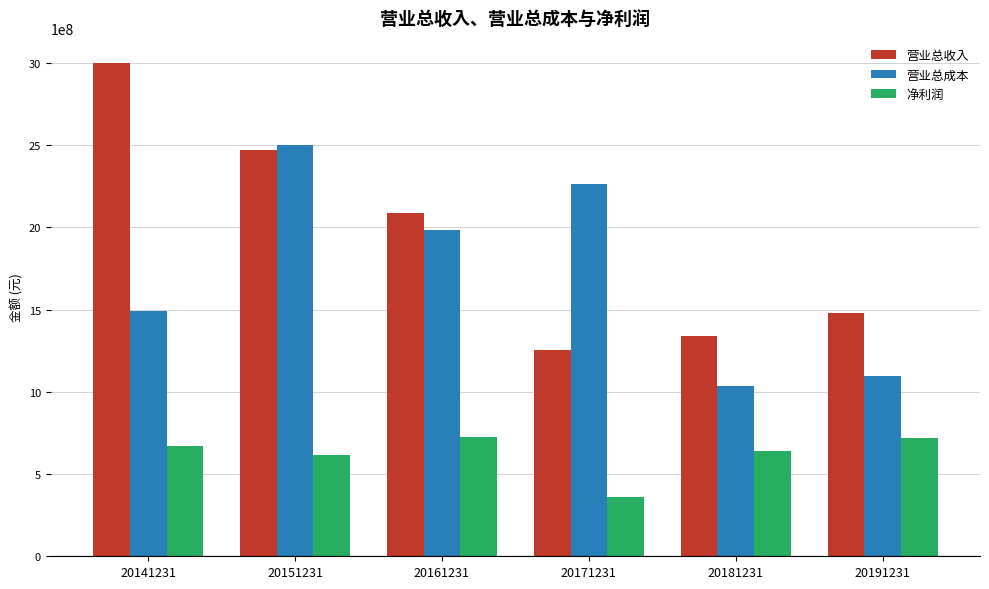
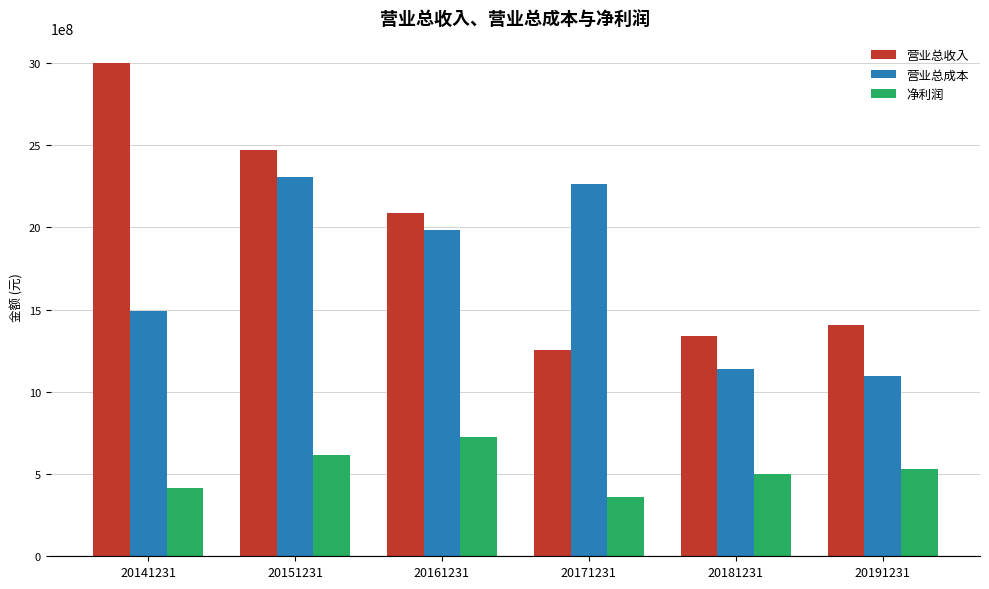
净利润, 20141231: 670000000 -> 410000000
营业总成本, 20151231: 2500000000 -> 2310000000
营业总成本, 20181231: 1040000000 -> 1140000000
净利润, 20181231: 640000000 -> 500000000
营业总收入, 20191231: 1480000000 -> 1410000000
净利润, 20191231: 720000000 -> 530000000
